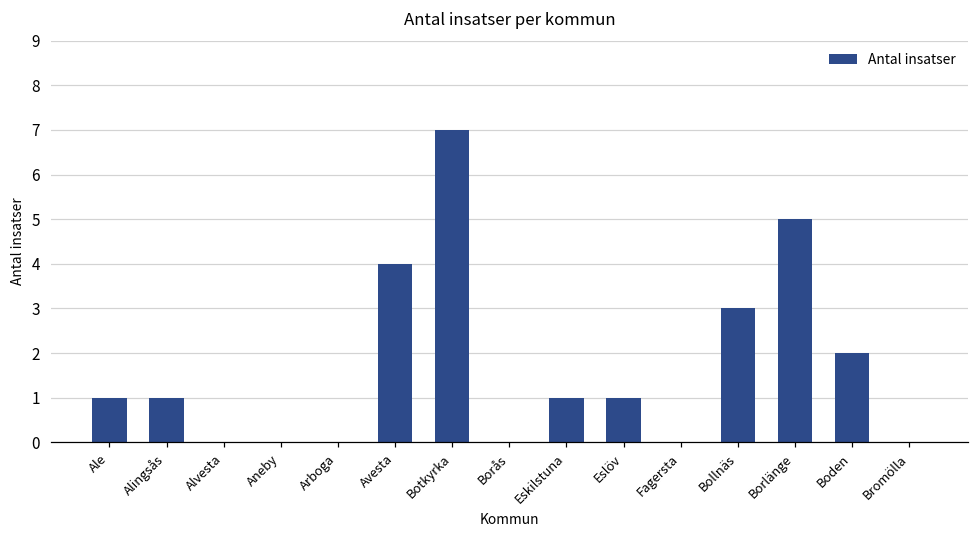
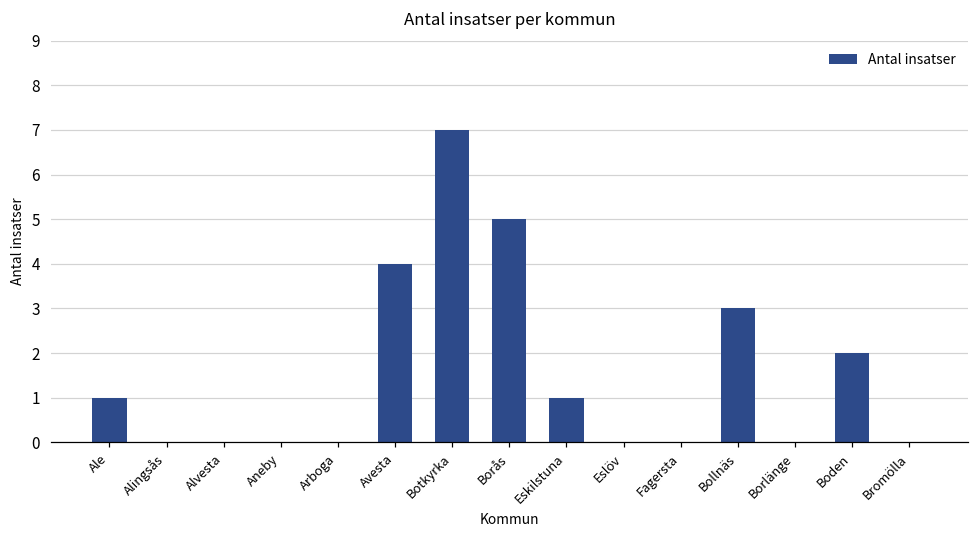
Alingsås: 1 -> 0
Borås: 0 -> 5
Eslöv: 1 -> 0
Borlänge: 5 -> 0
